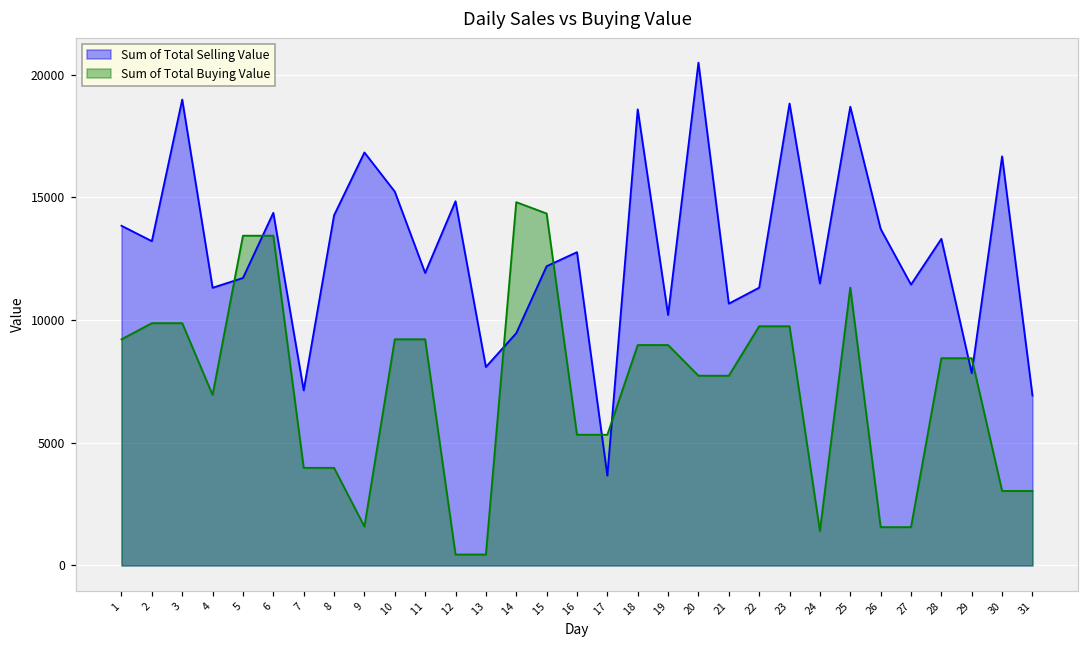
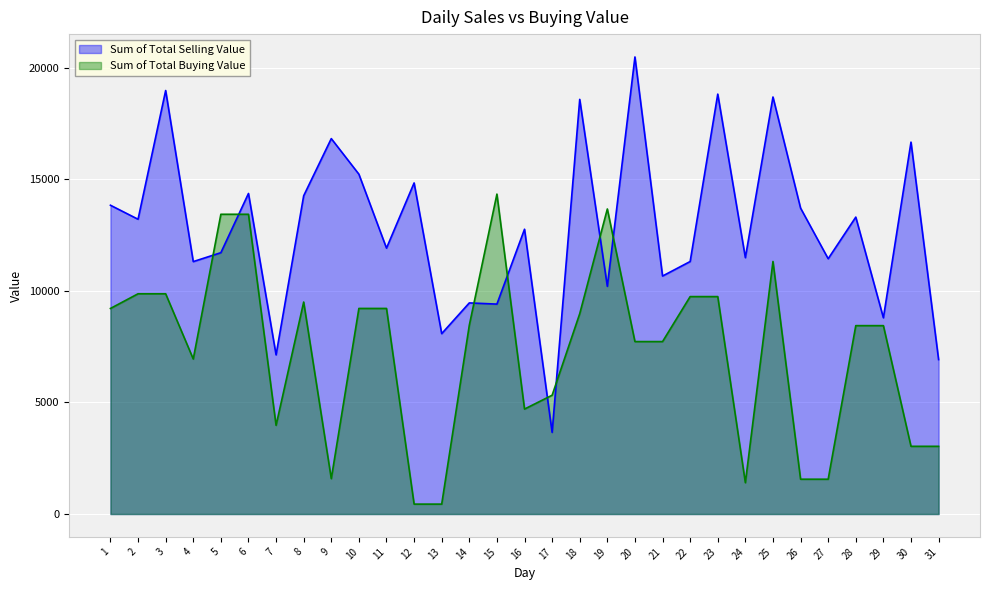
Sum of Total Buying Value, 8: 4000 -> 9500
Sum of Total Buying Value, 14: 14800 -> 8500
Sum of Total Selling Value, 15: 12200 -> 9400
Sum of Total Buying Value, 16: 5300 -> 4700
Sum of Total Buying Value, 19: 9000 -> 13700
Sum of Total Selling Value, 29: 7800 -> 8800
